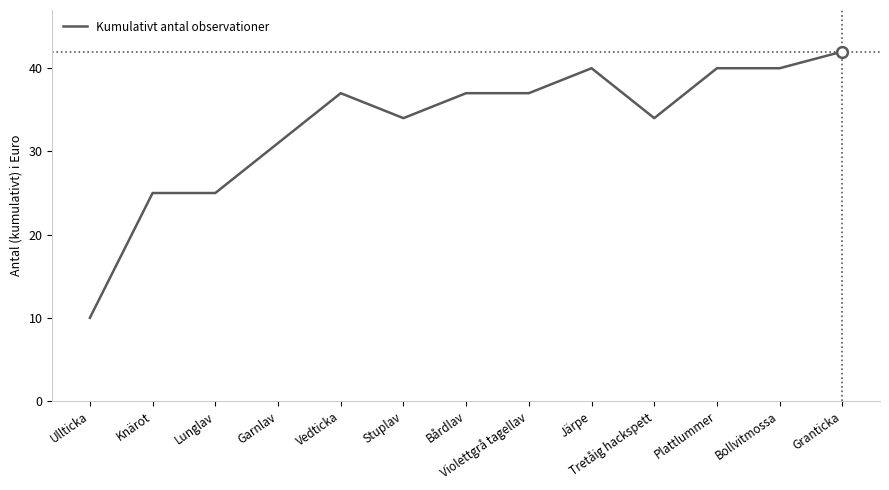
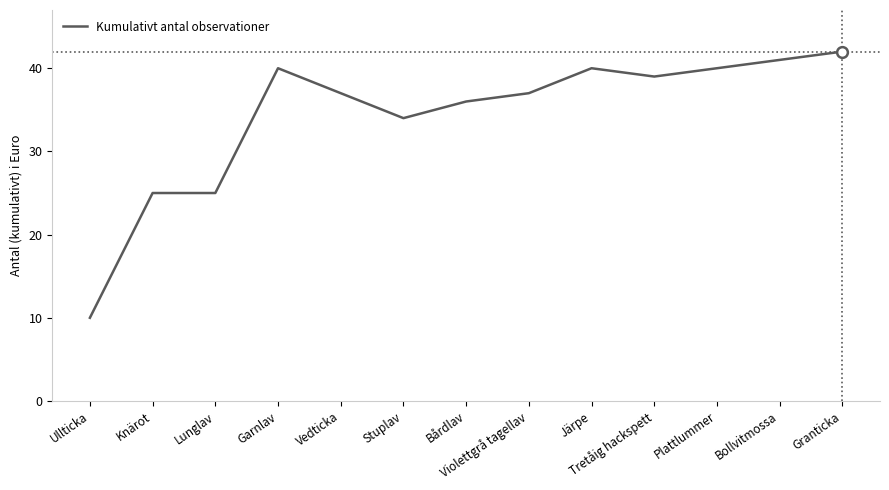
Kumulativt antal observationer, Garnlav: 31 -> 40
Kumulativt antal observationer, Bårdlav: 37 -> 36
Kumulativt antal observationer, Tretåig hackspett: 34 -> 39
Kumulativt antal observationer, Bollvitmossa: 40 -> 41
